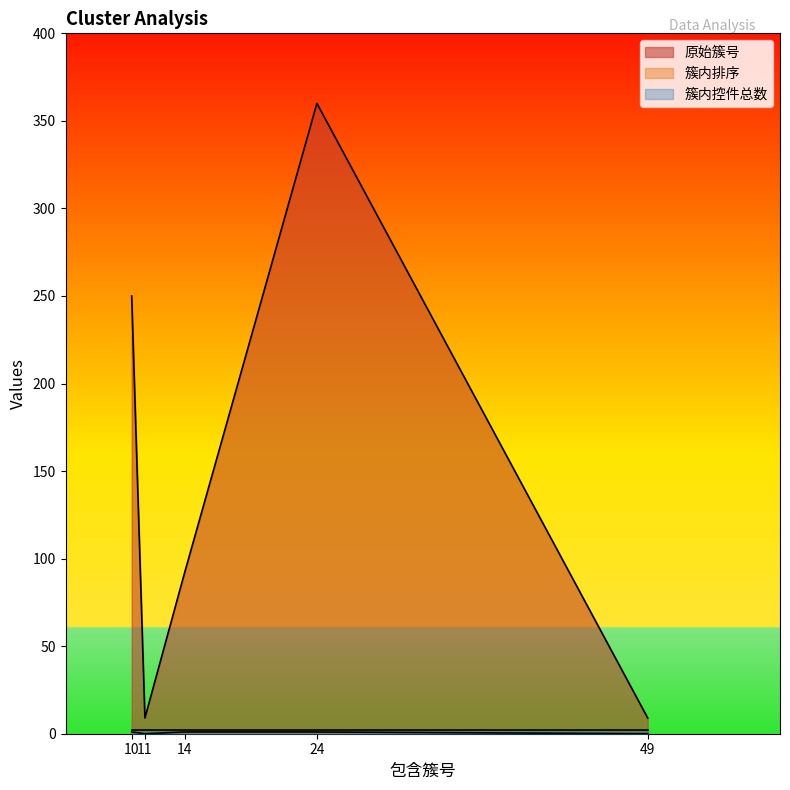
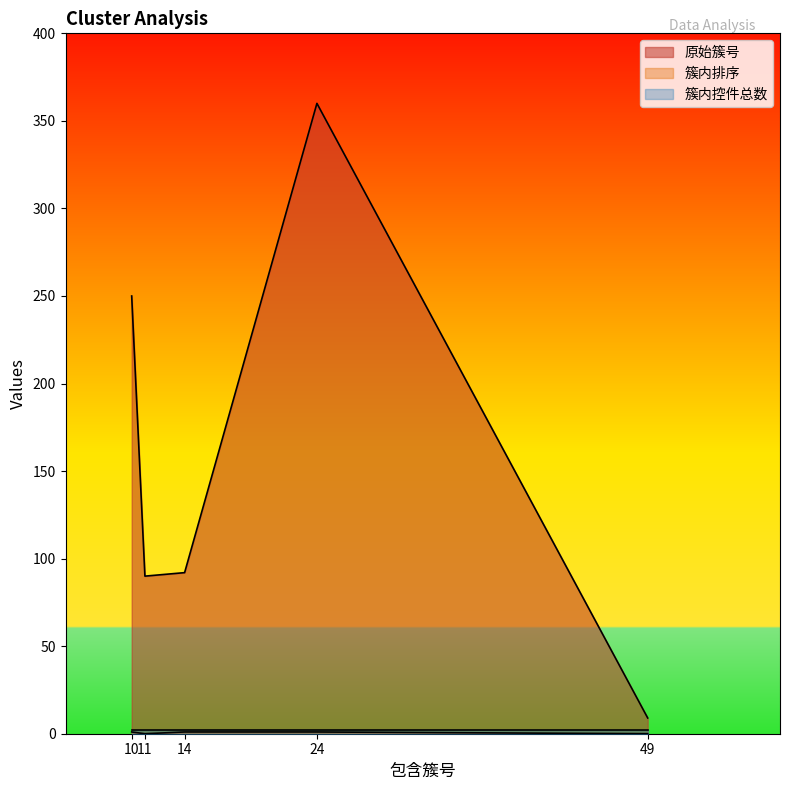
原始簇号, 11: 9 -> 90
